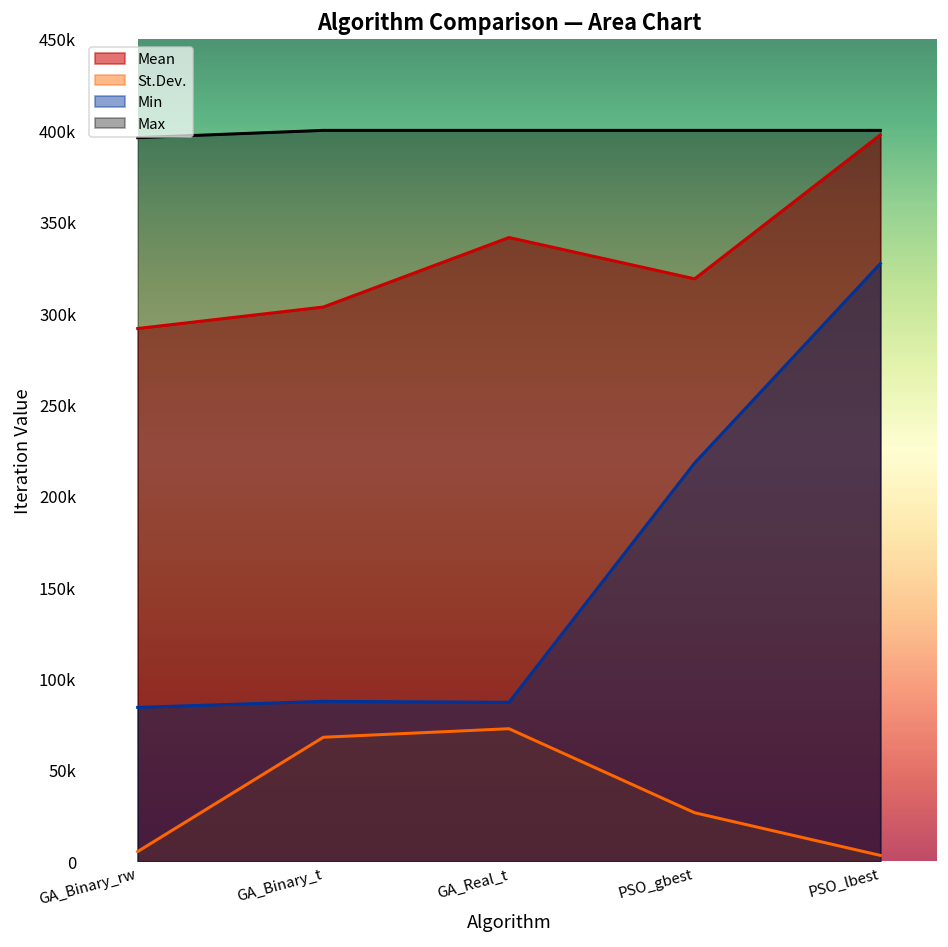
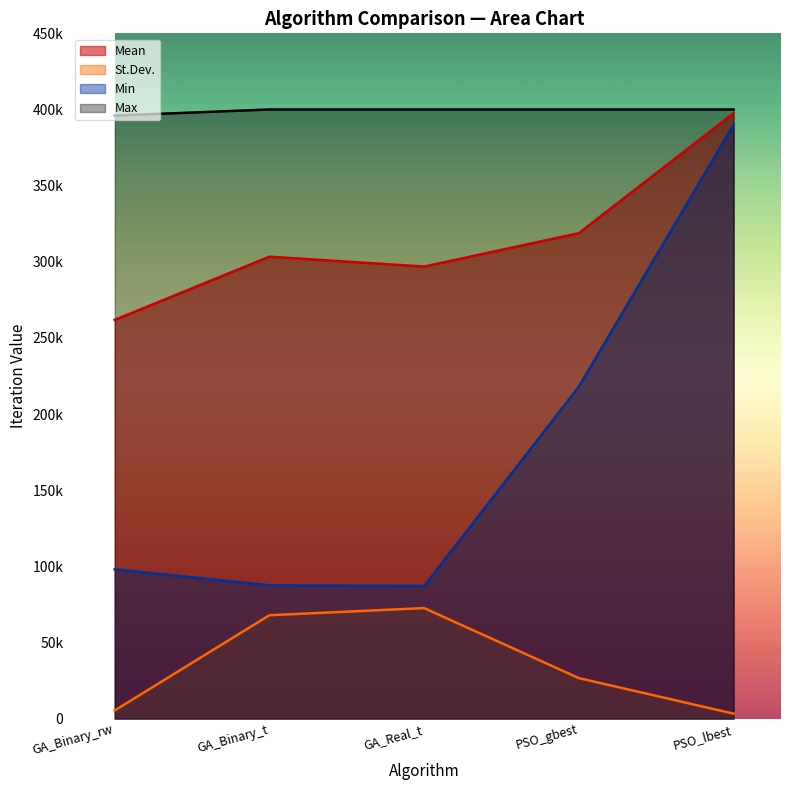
Mean, GA_Binary_rw: 292000 -> 262000
Min, GA_Binary_rw: 84000 -> 98000
Mean, GA_Real_t: 341000 -> 297000
Min, PSO_lbest: 327000 -> 390000
